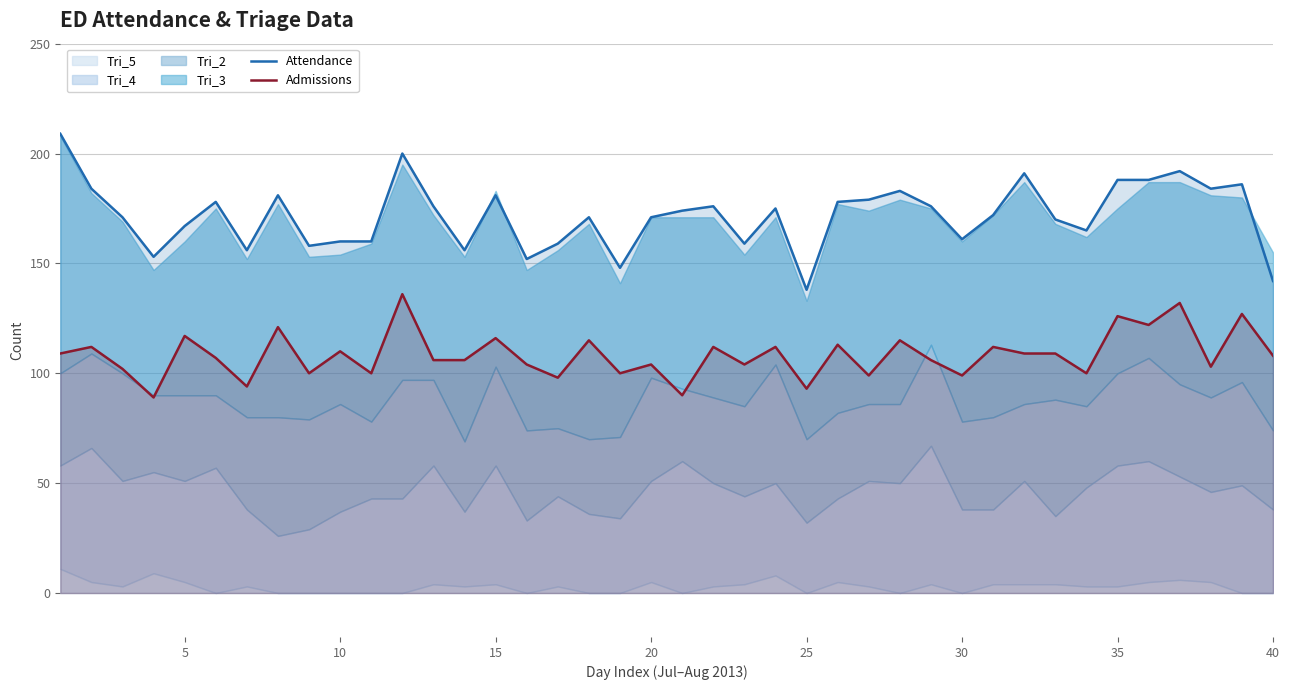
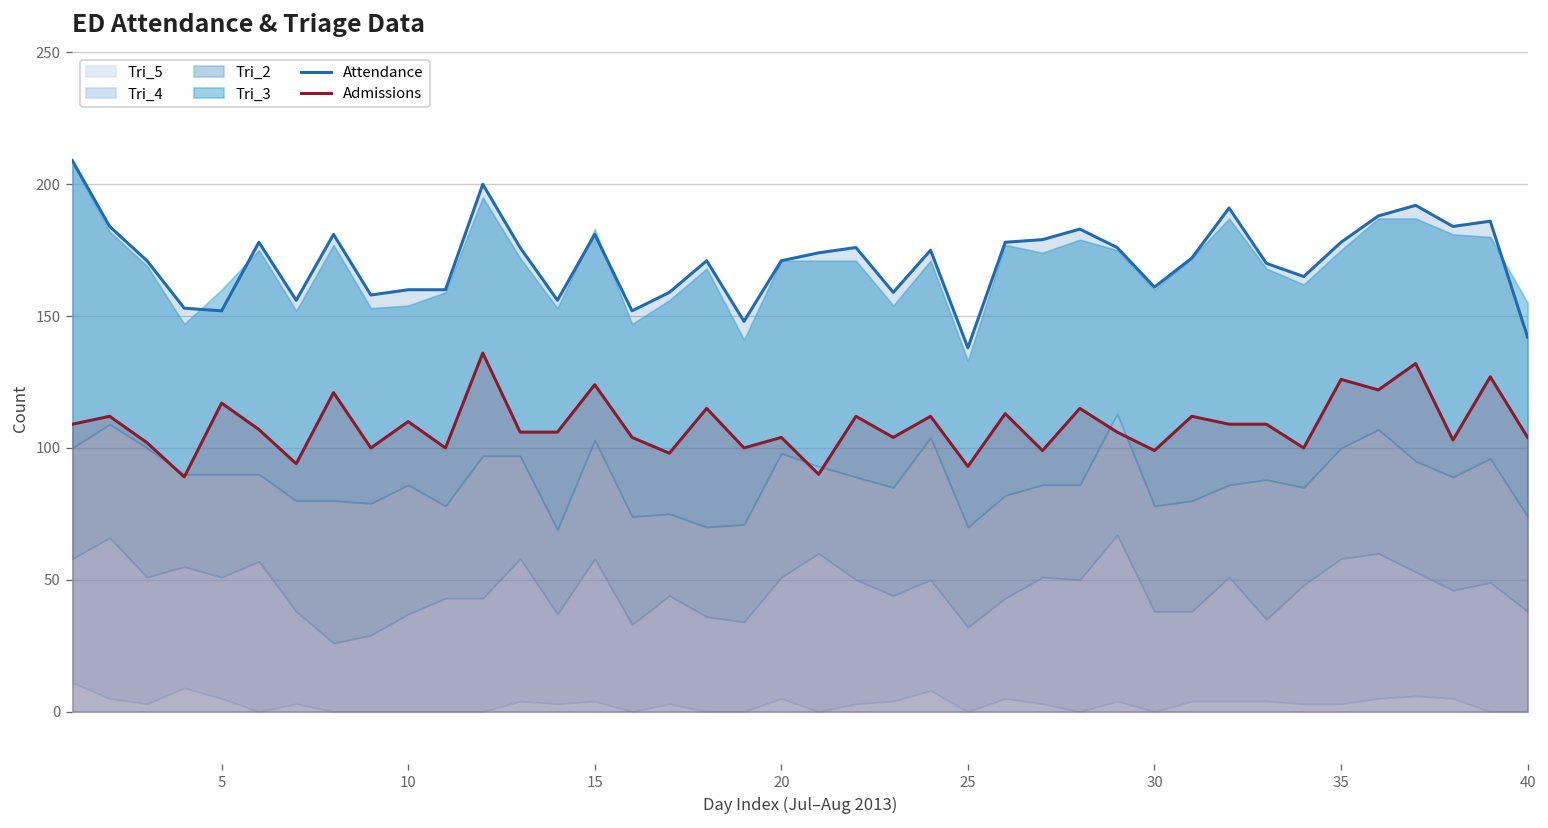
Attendance, 5: 167 -> 152
Admissions, 15: 116 -> 124
Attendance, 35: 188 -> 178
Admissions, 40: 108 -> 104
